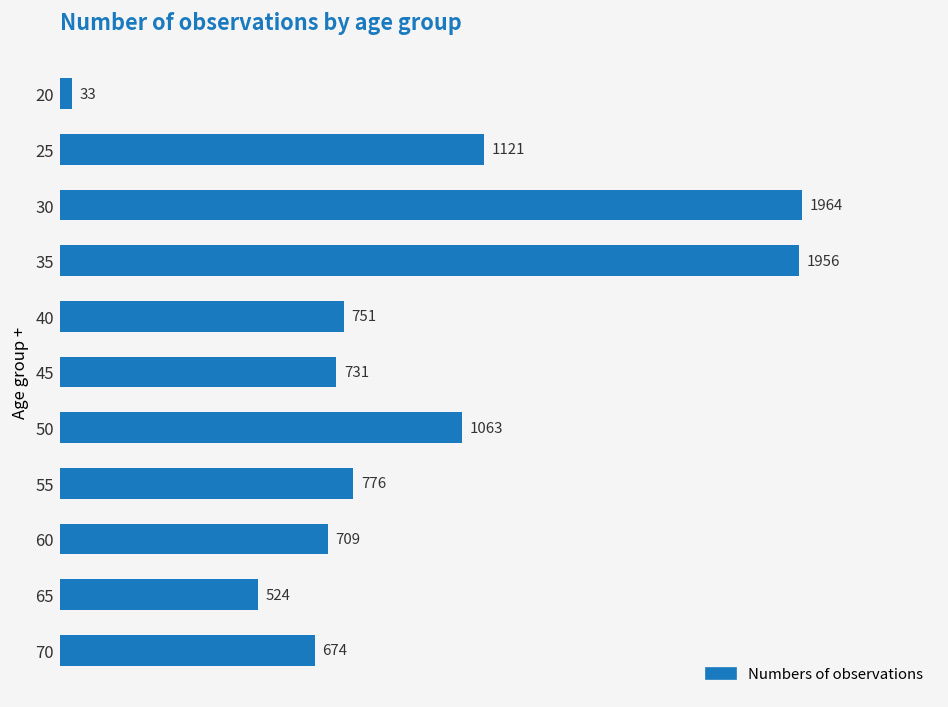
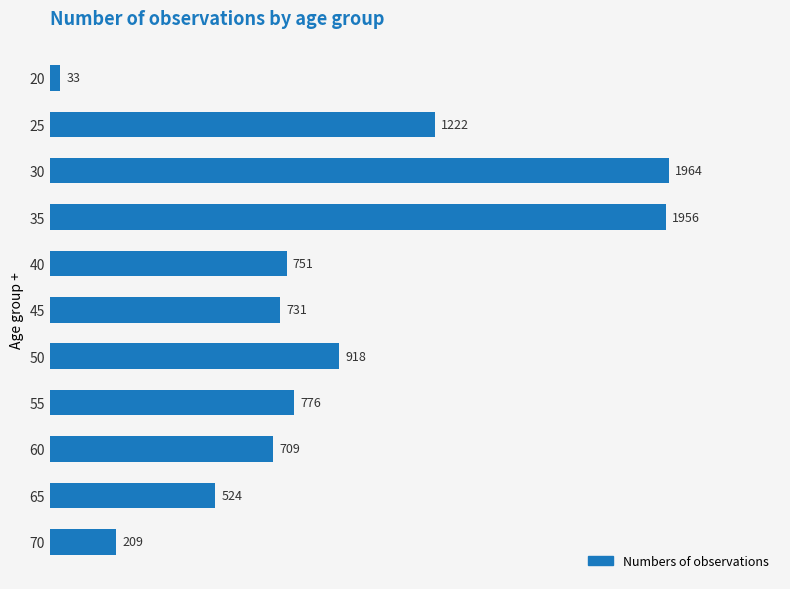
25: 1121 -> 1222
50: 1063 -> 918
70: 674 -> 209
